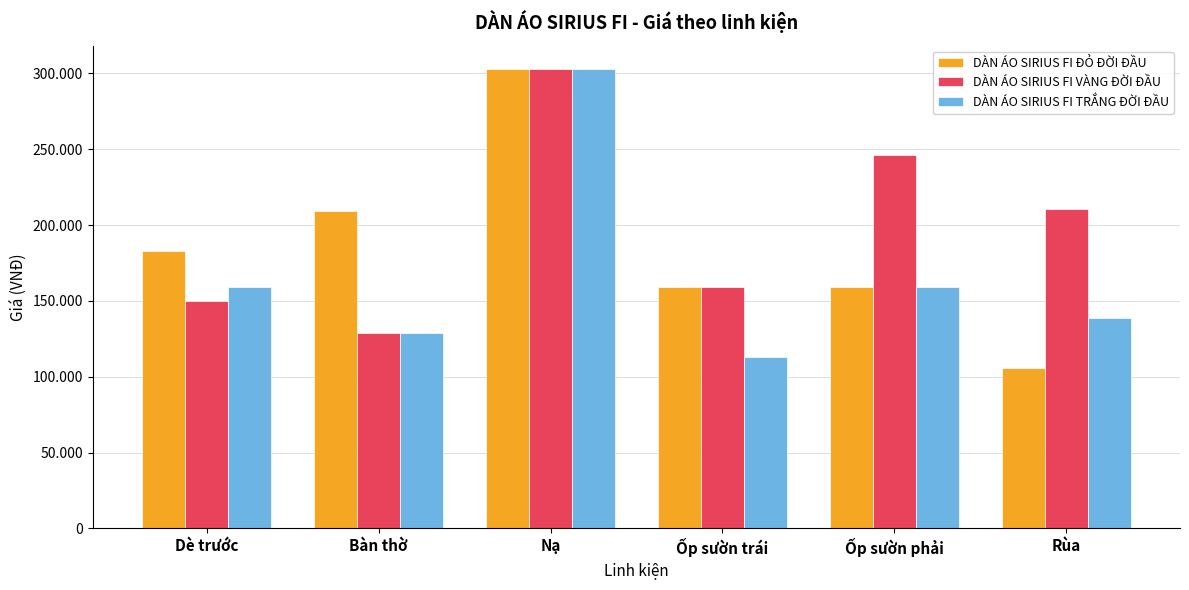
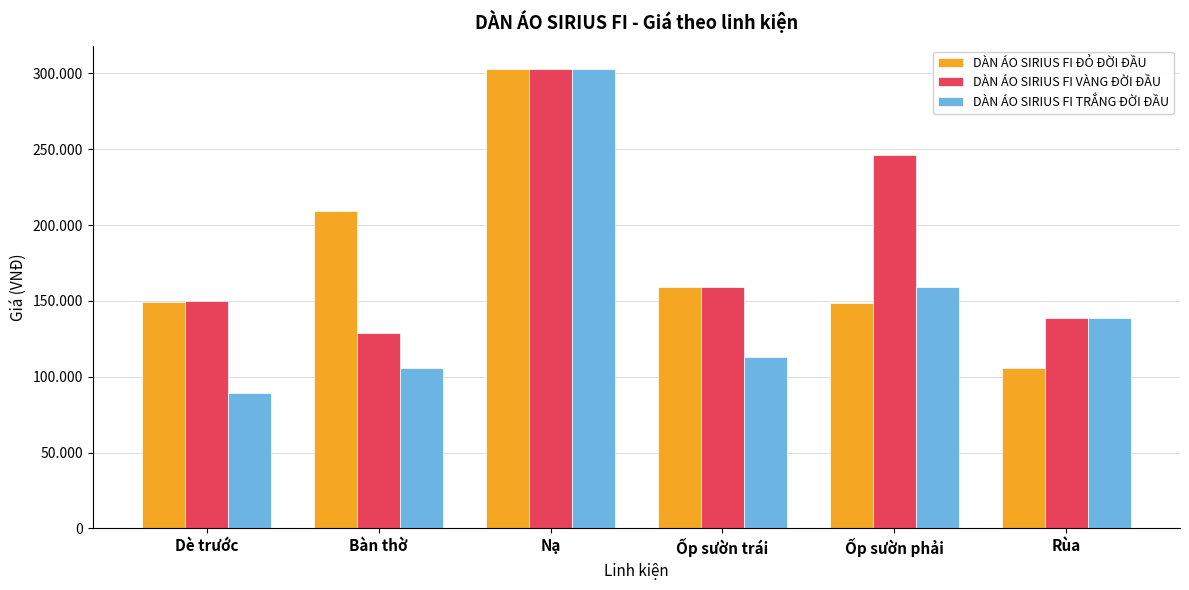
DÀN ÁO SIRIUS FI ĐỎ ĐỜI ĐẦU, Dè trước: 183 -> 149
DÀN ÁO SIRIUS FI TRẮNG ĐỜI ĐẦU, Dè trước: 159 -> 89
DÀN ÁO SIRIUS FI TRẮNG ĐỜI ĐẦU, Bàn thờ: 129 -> 106
DÀN ÁO SIRIUS FI ĐỎ ĐỜI ĐẦU, Ốp sườn phải: 159 -> 149
DÀN ÁO SIRIUS FI VÀNG ĐỜI ĐẦU, Rùa: 211 -> 139
